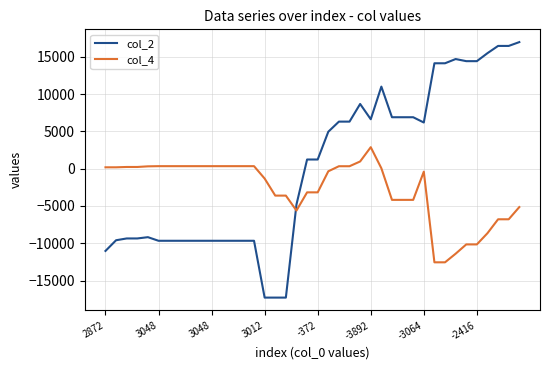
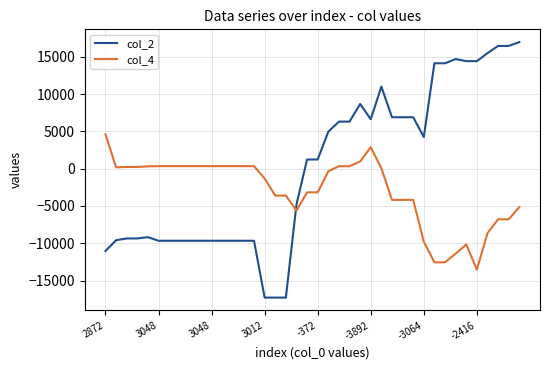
col_4, 2872: 0 -> 5000
col_2, -3064: 6000 -> 4000
col_4, -3064: 0 -> -10000
col_4, -2416: -10000 -> -14000
